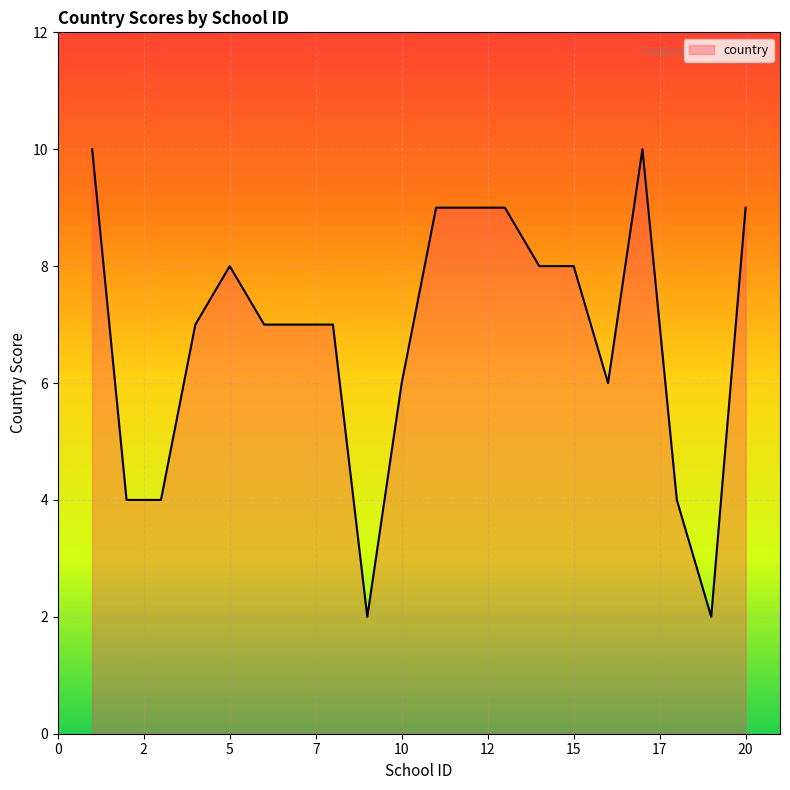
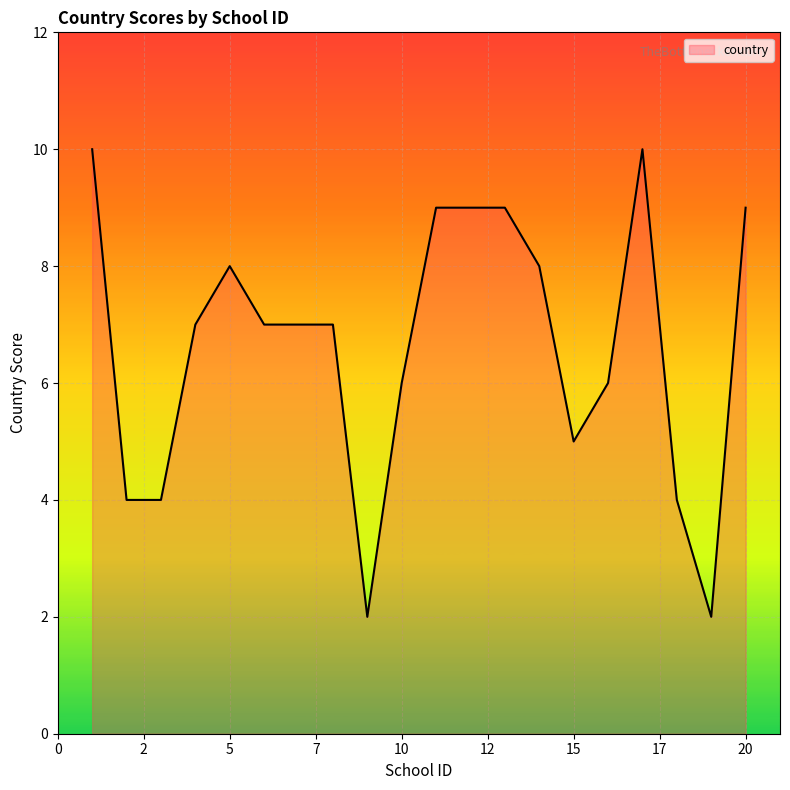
15: 8 -> 5
